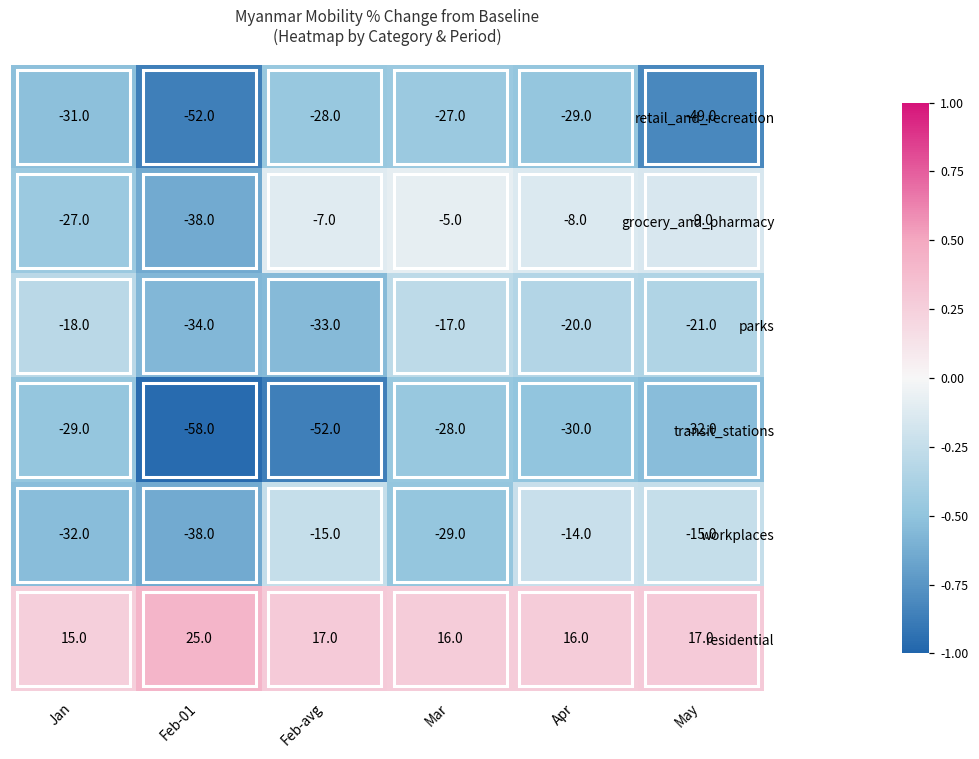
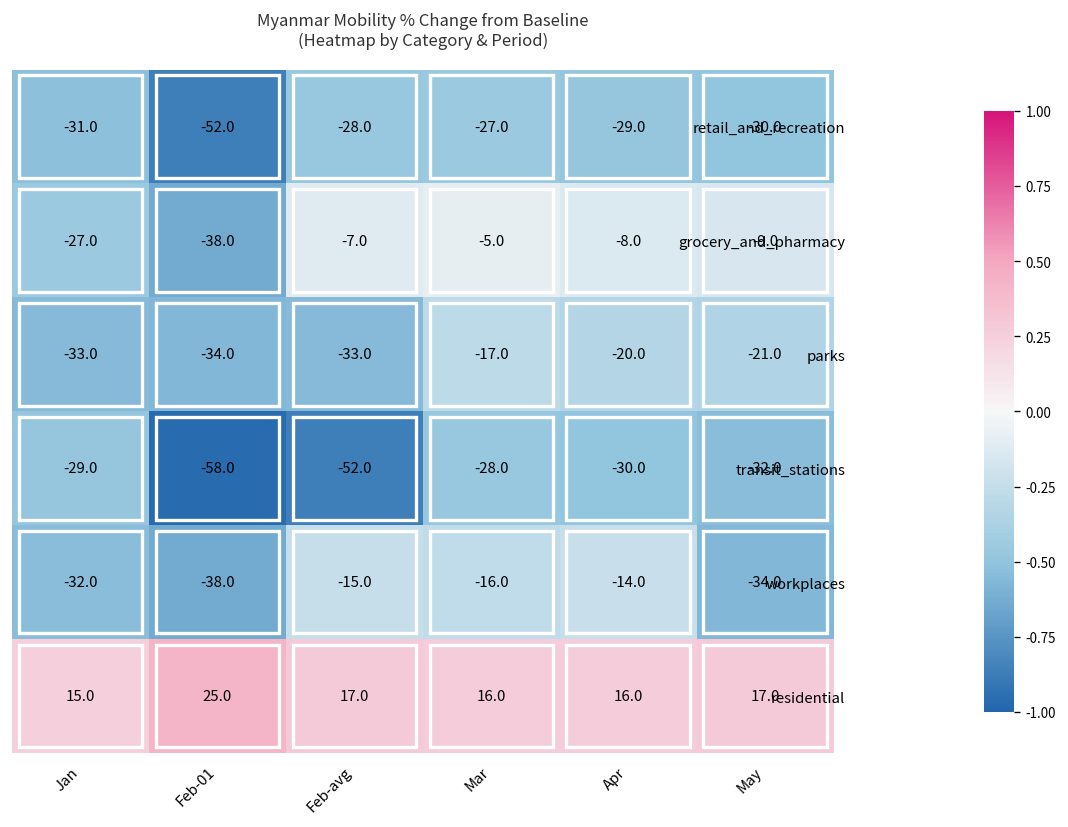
retail_and_recreation, May: -49.0 -> -30.0
parks, Jan: -18.0 -> -33.0
workplaces, Mar: -29.0 -> -16.0
workplaces, May: -15.0 -> -34.0
